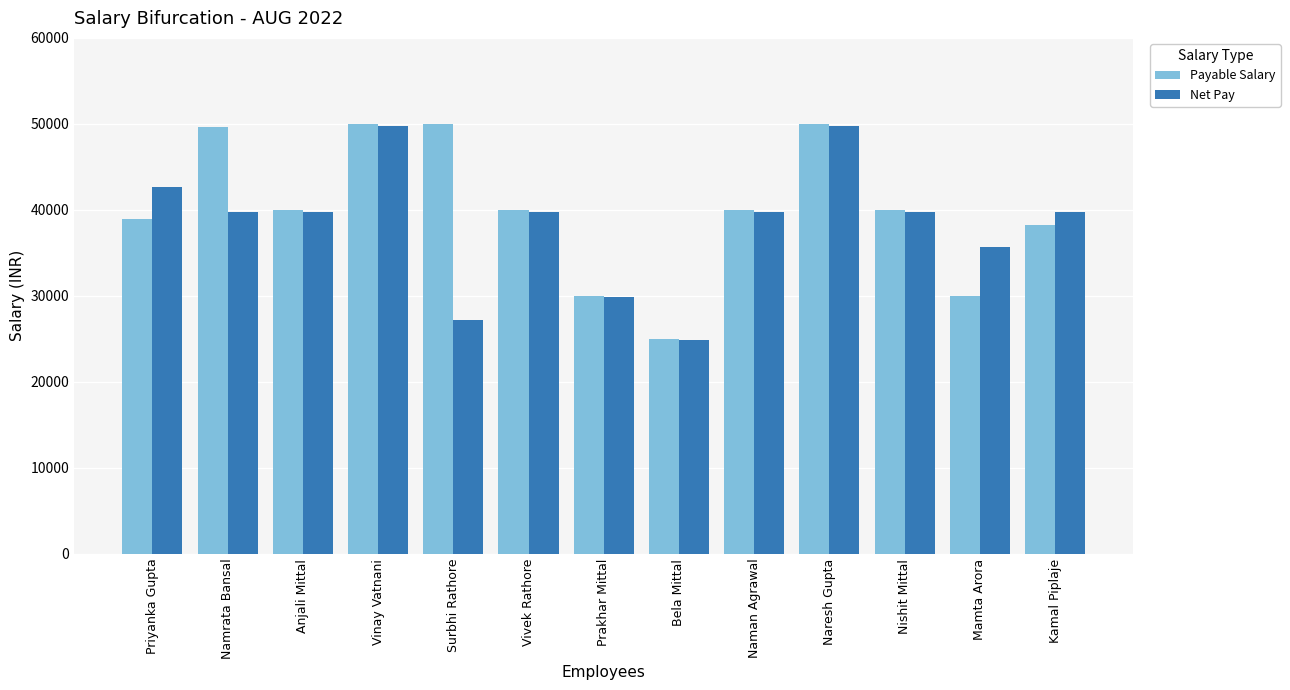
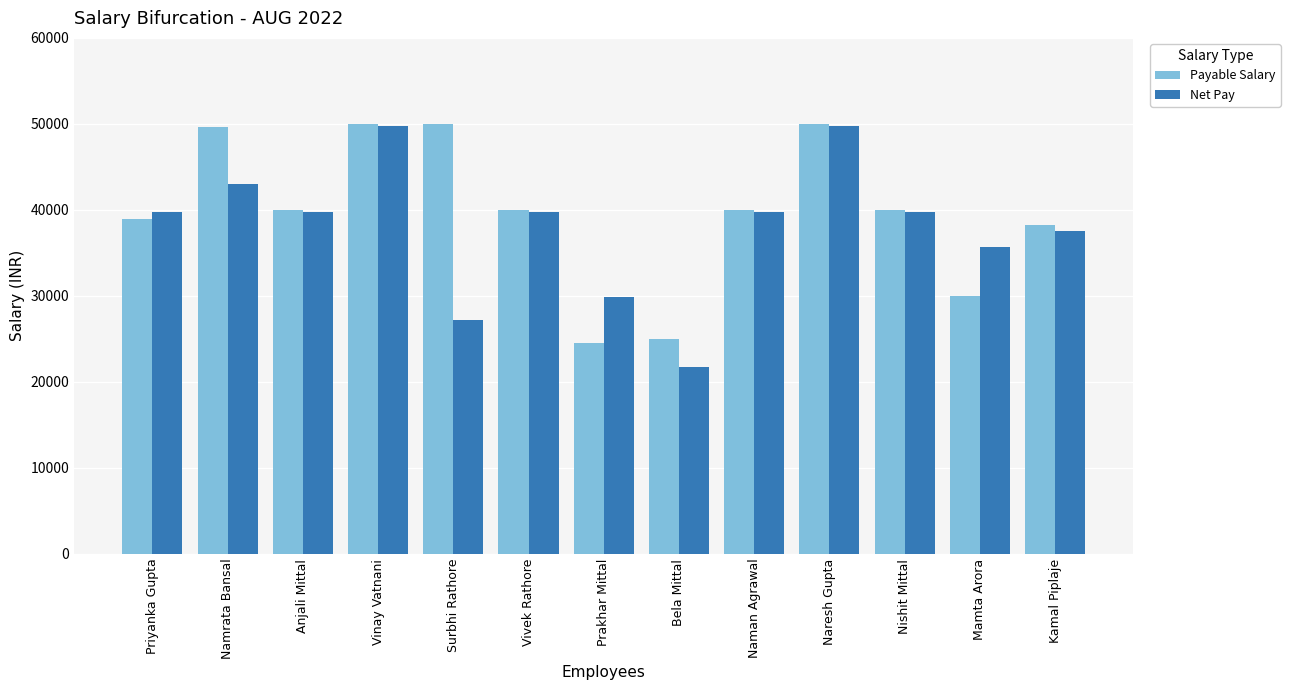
Net Pay, Priyanka Gupta: 43000 -> 40000
Net Pay, Namrata Bansal: 40000 -> 43000
Payable Salary, Prakhar Mittal: 30000 -> 25000
Net Pay, Bela Mittal: 25000 -> 22000
Net Pay, Kamal Piplaje: 40000 -> 38000
